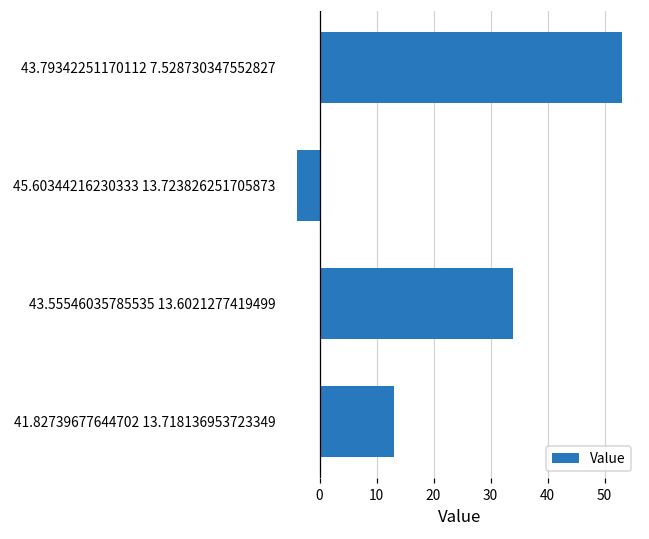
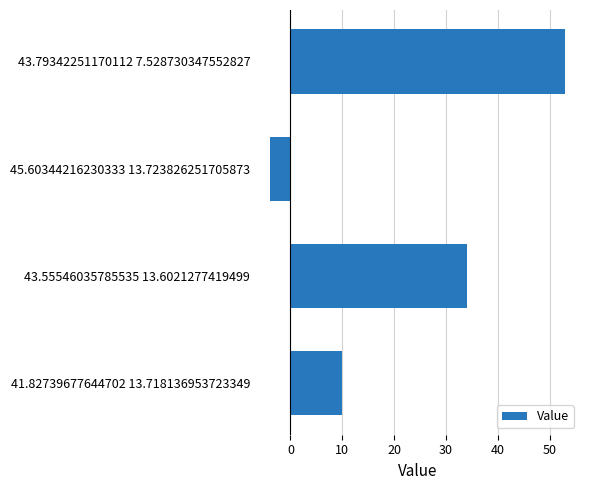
41.82739677644702 13.718136953723349: 13 -> 10
